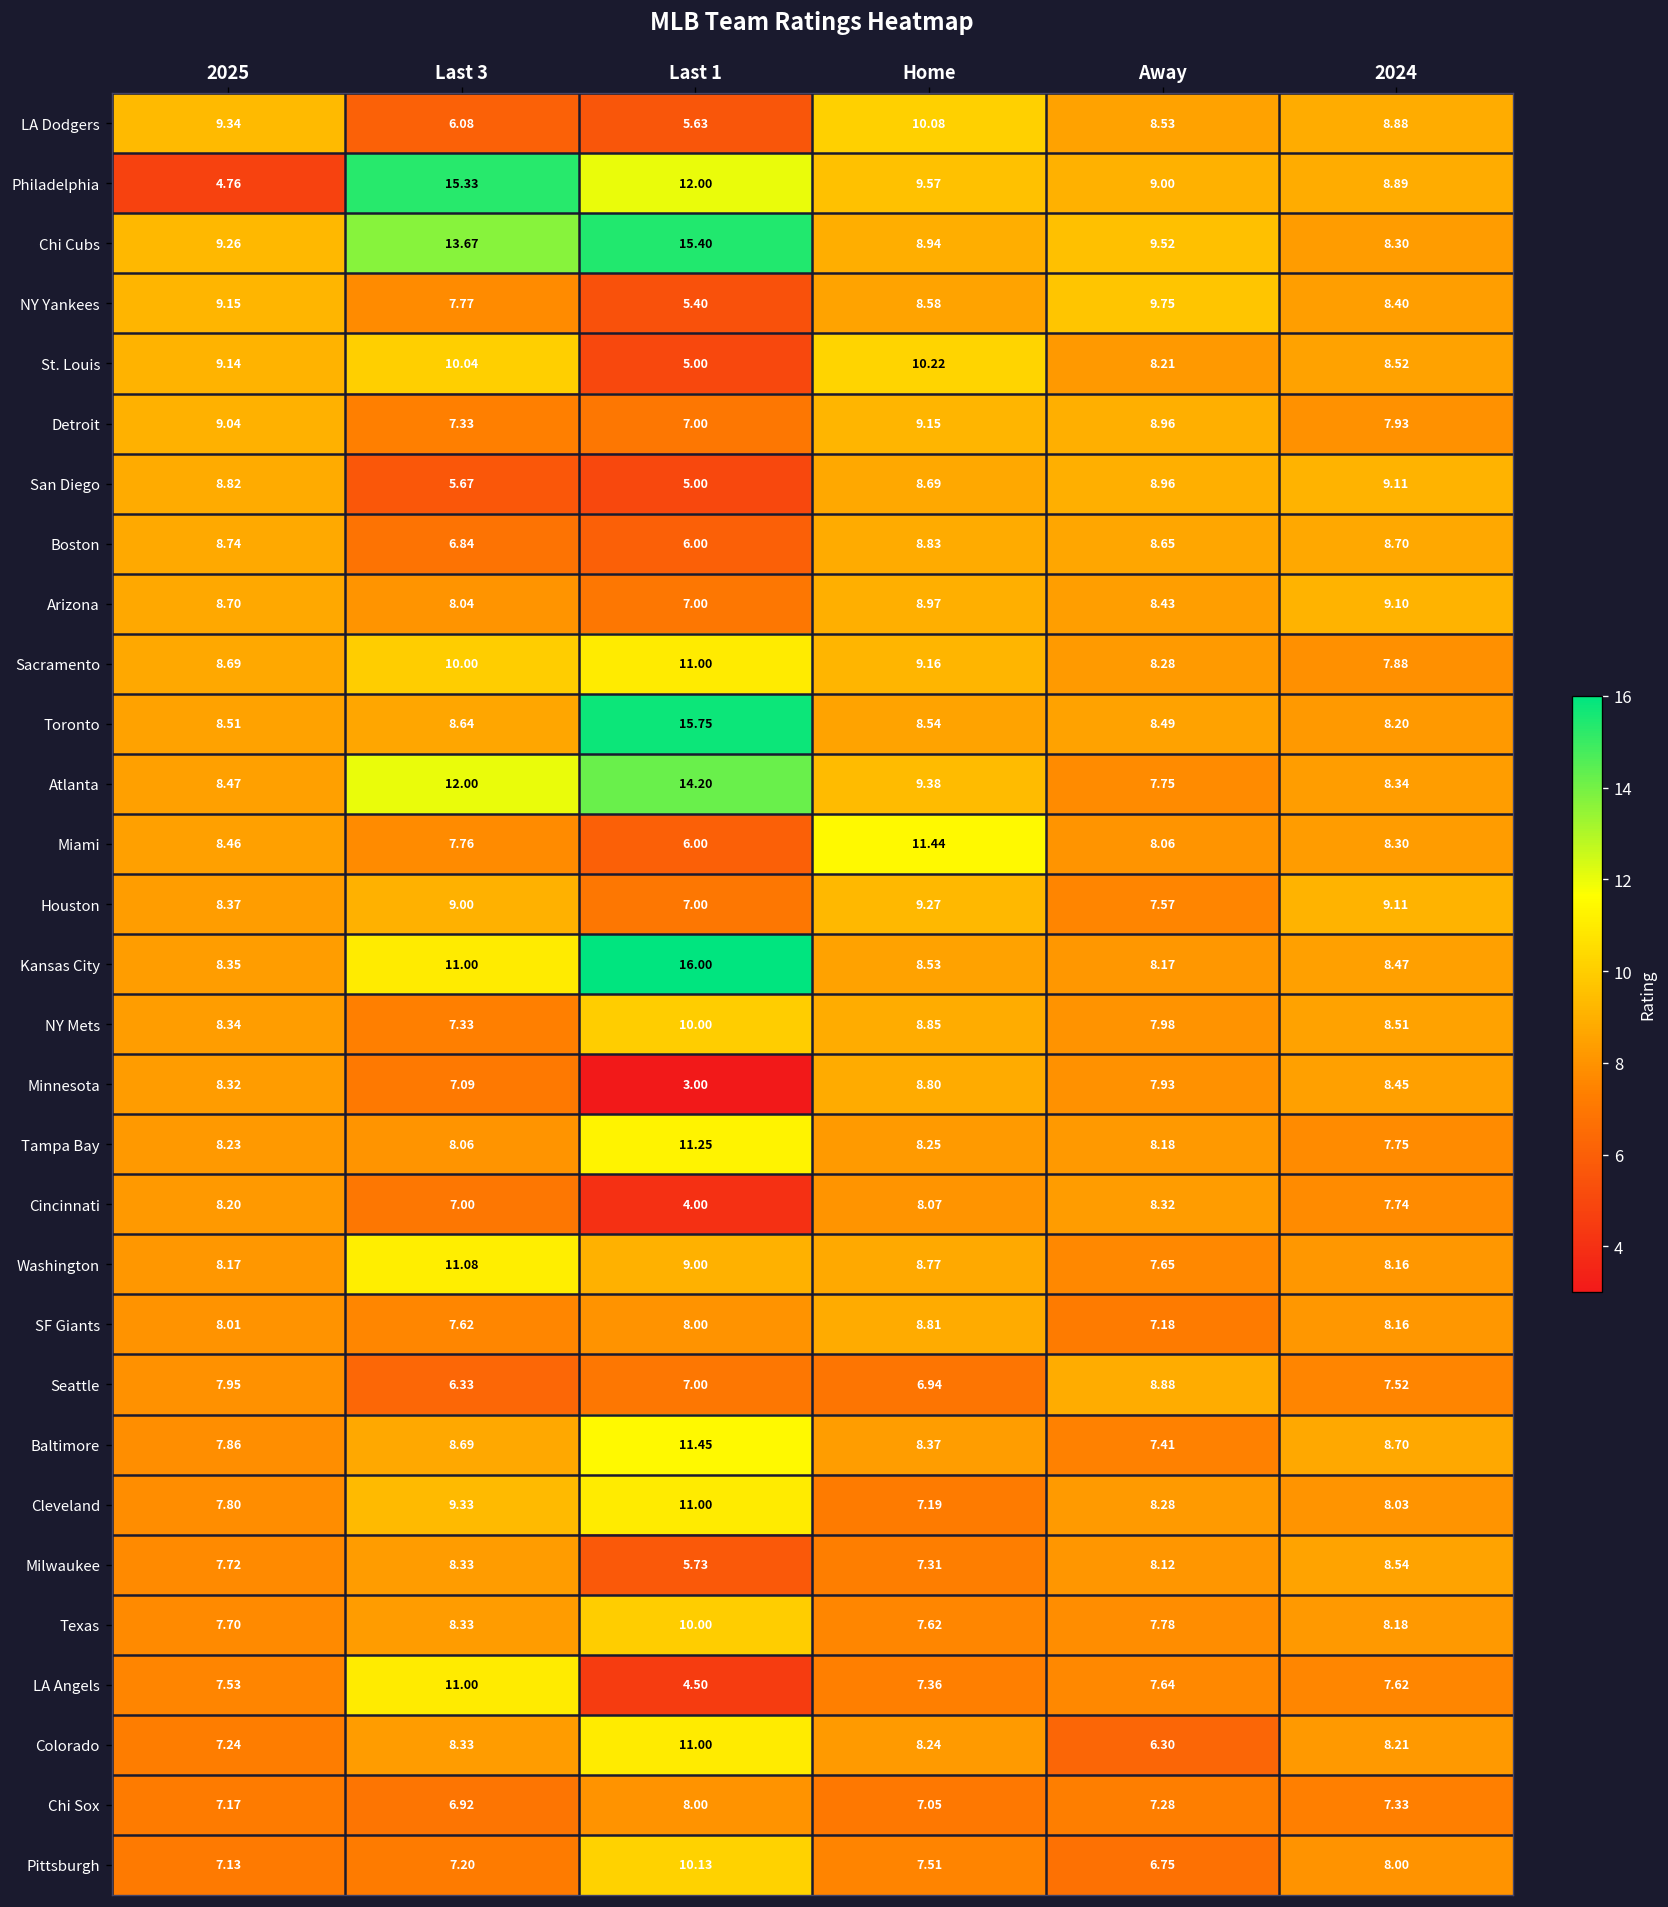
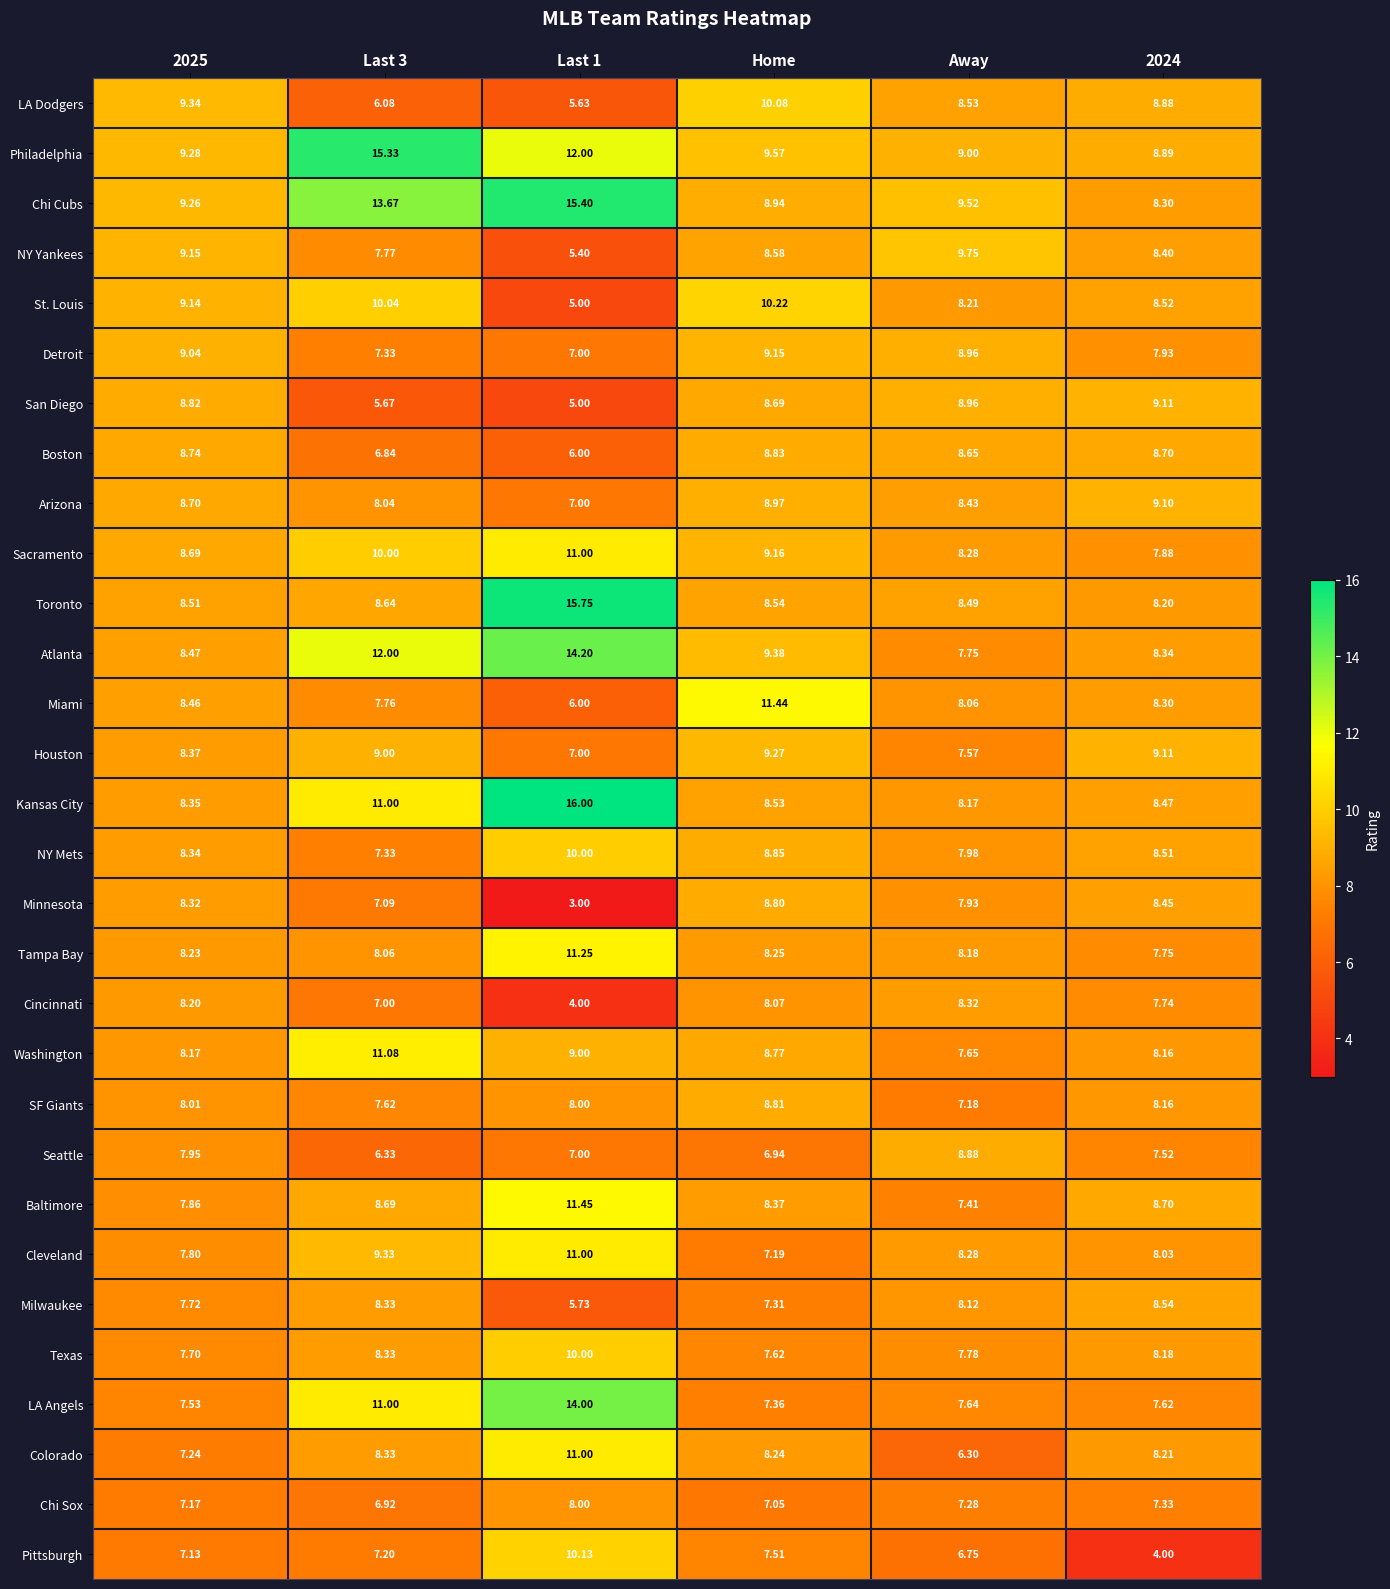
Philadelphia, 2025: 4.76 -> 9.28
LA Angels, Last 1: 4.50 -> 14.00
Pittsburgh, 2024: 8.00 -> 4.00
